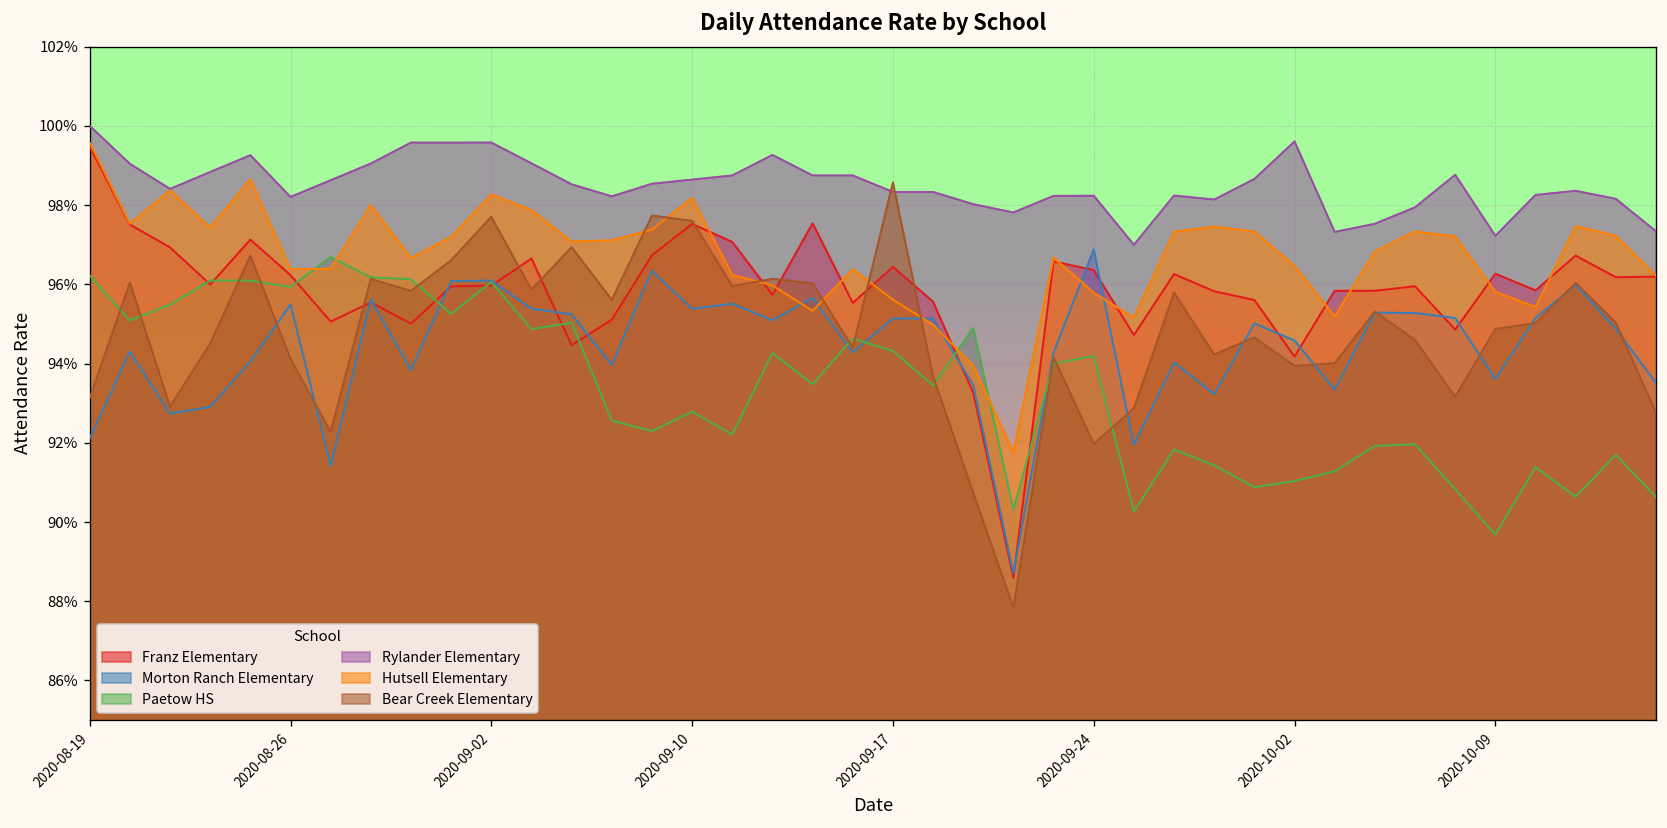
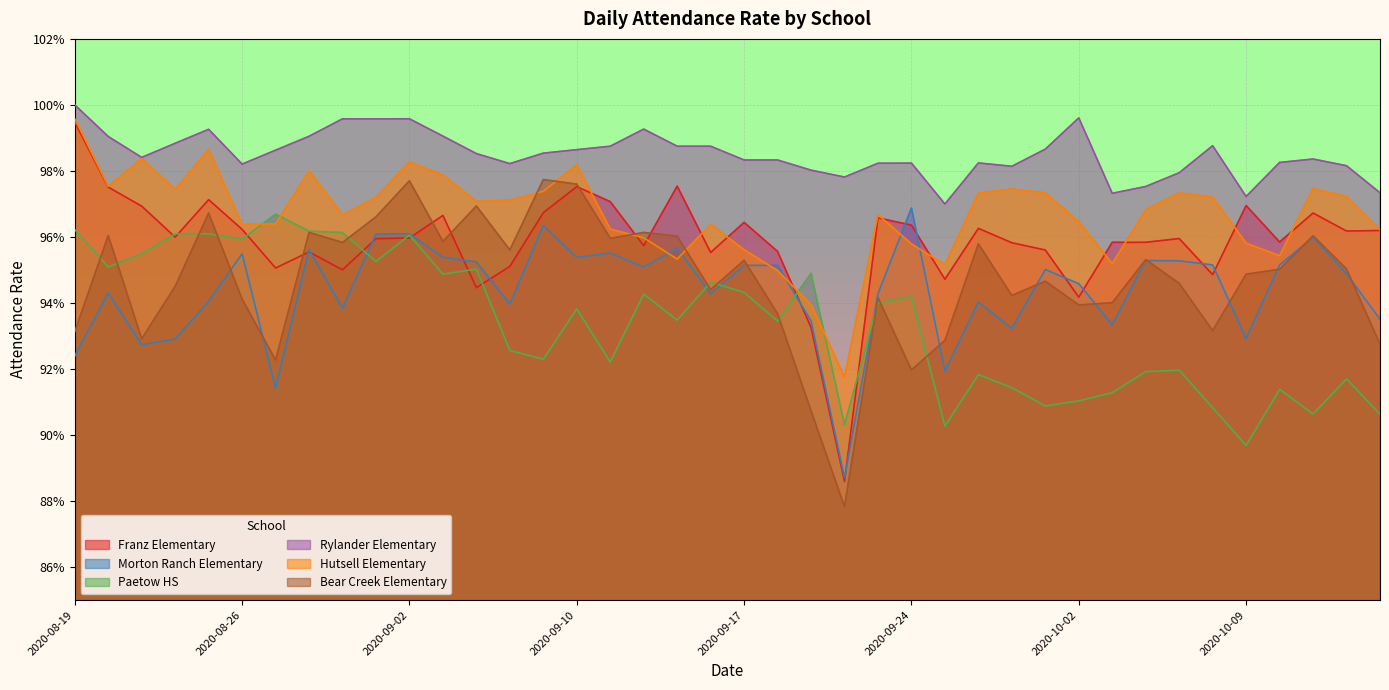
Morton Ranch Elementary, 2020-08-19: 92.1% -> 92.4%
Paetow HS, 2020-09-10: 92.8% -> 93.8%
Bear Creek Elementary, 2020-09-17: 98.6% -> 95.3%
Franz Elementary, 2020-10-09: 96.3% -> 97.0%
Morton Ranch Elementary, 2020-10-09: 93.6% -> 92.9%
